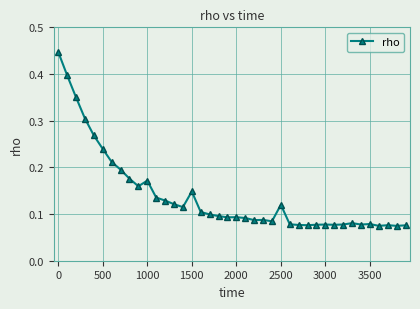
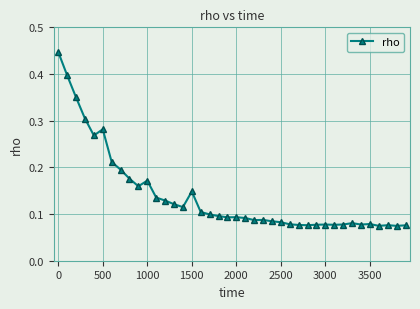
500: 0.24 -> 0.28
2500: 0.12 -> 0.08
